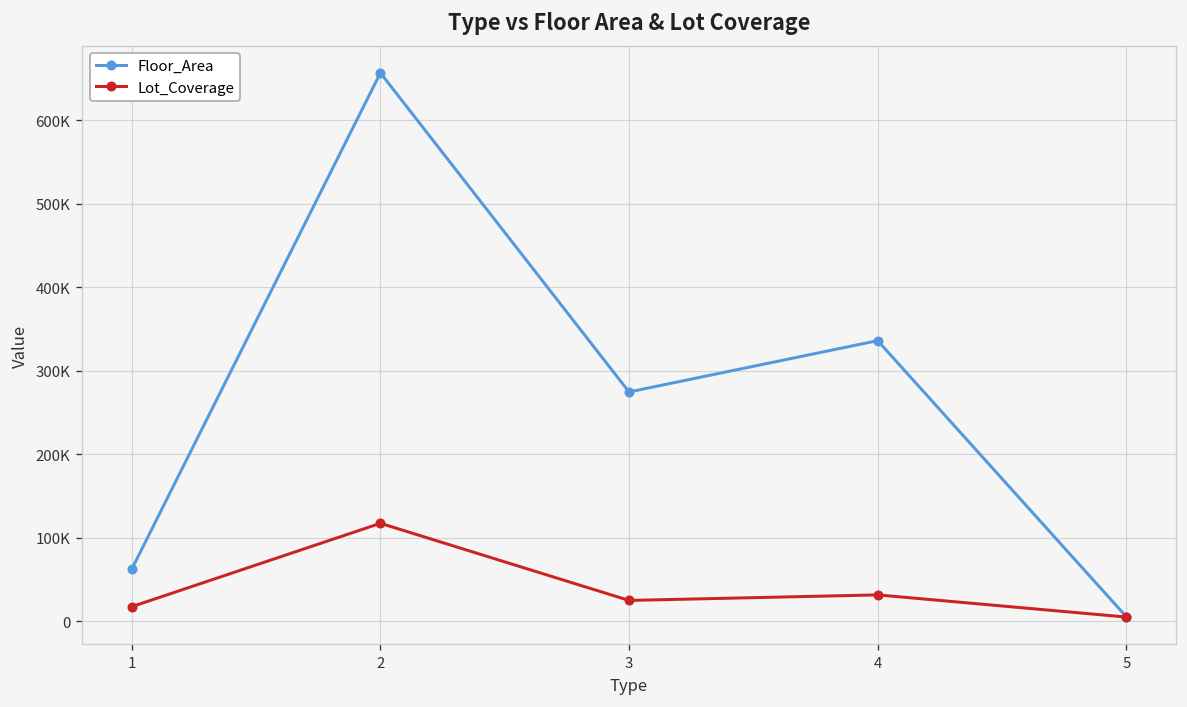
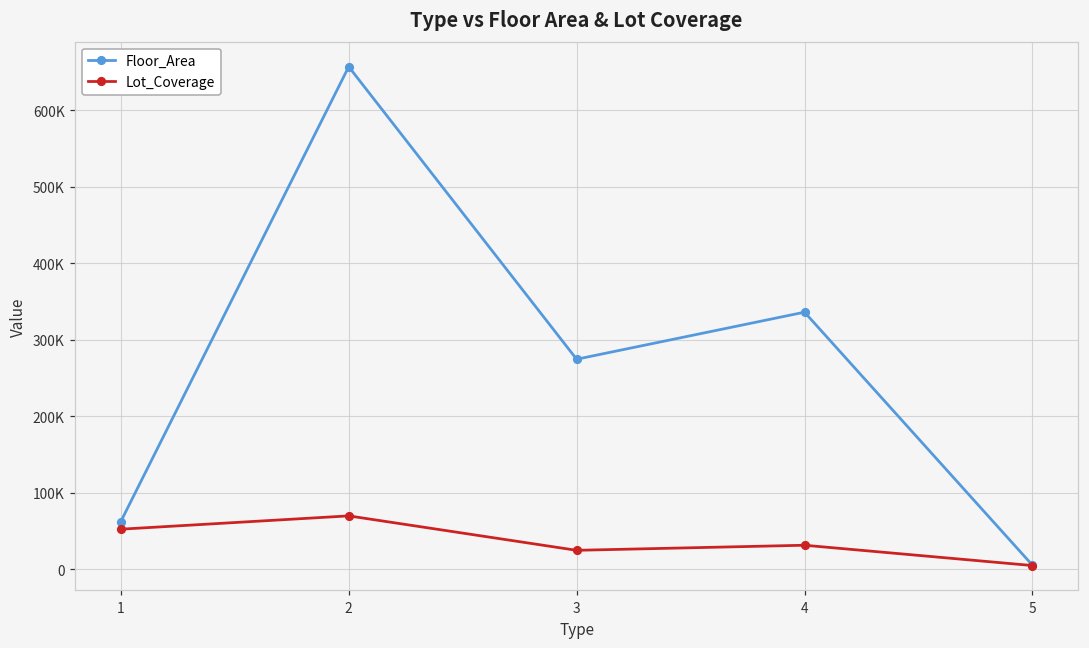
Lot_Coverage, 1: 20000 -> 50000
Lot_Coverage, 2: 120000 -> 70000
